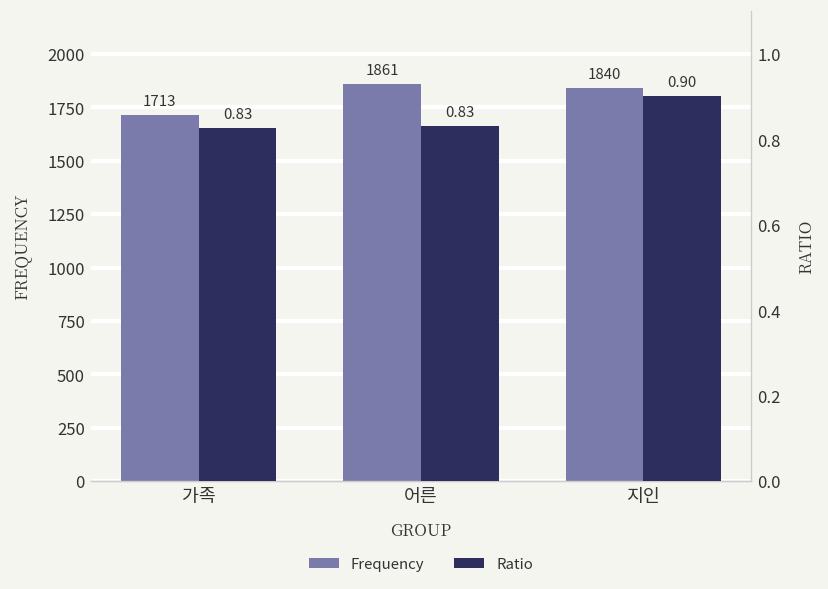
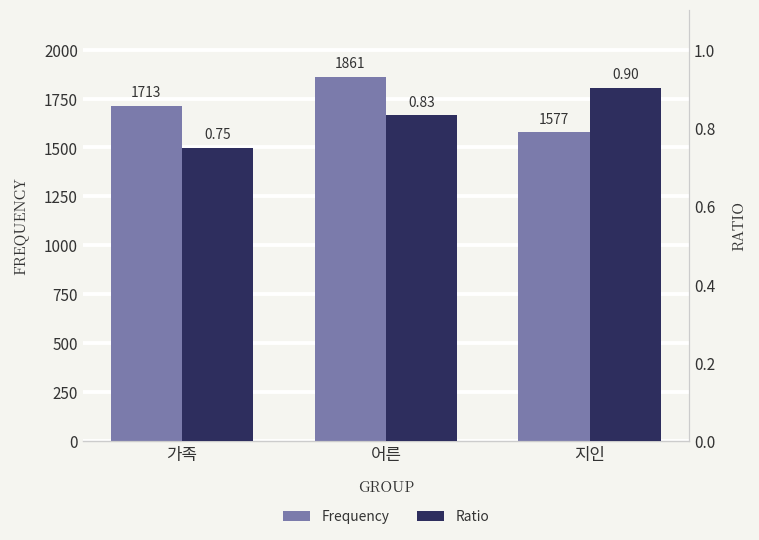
Frequency, 지인: 1840 -> 1577
Ratio, 가족: 0.83 -> 0.75
